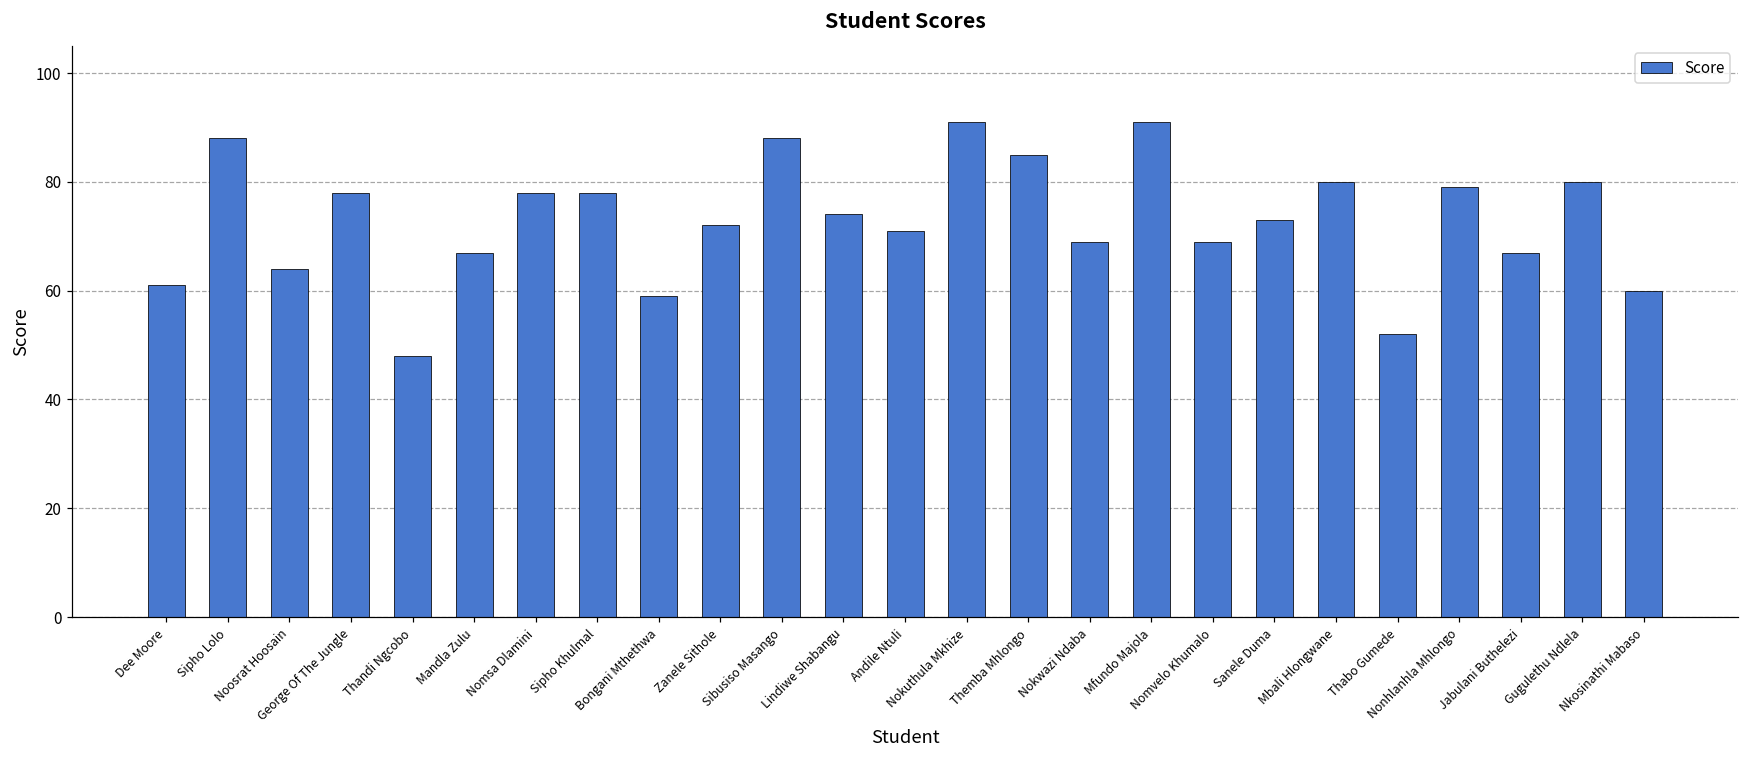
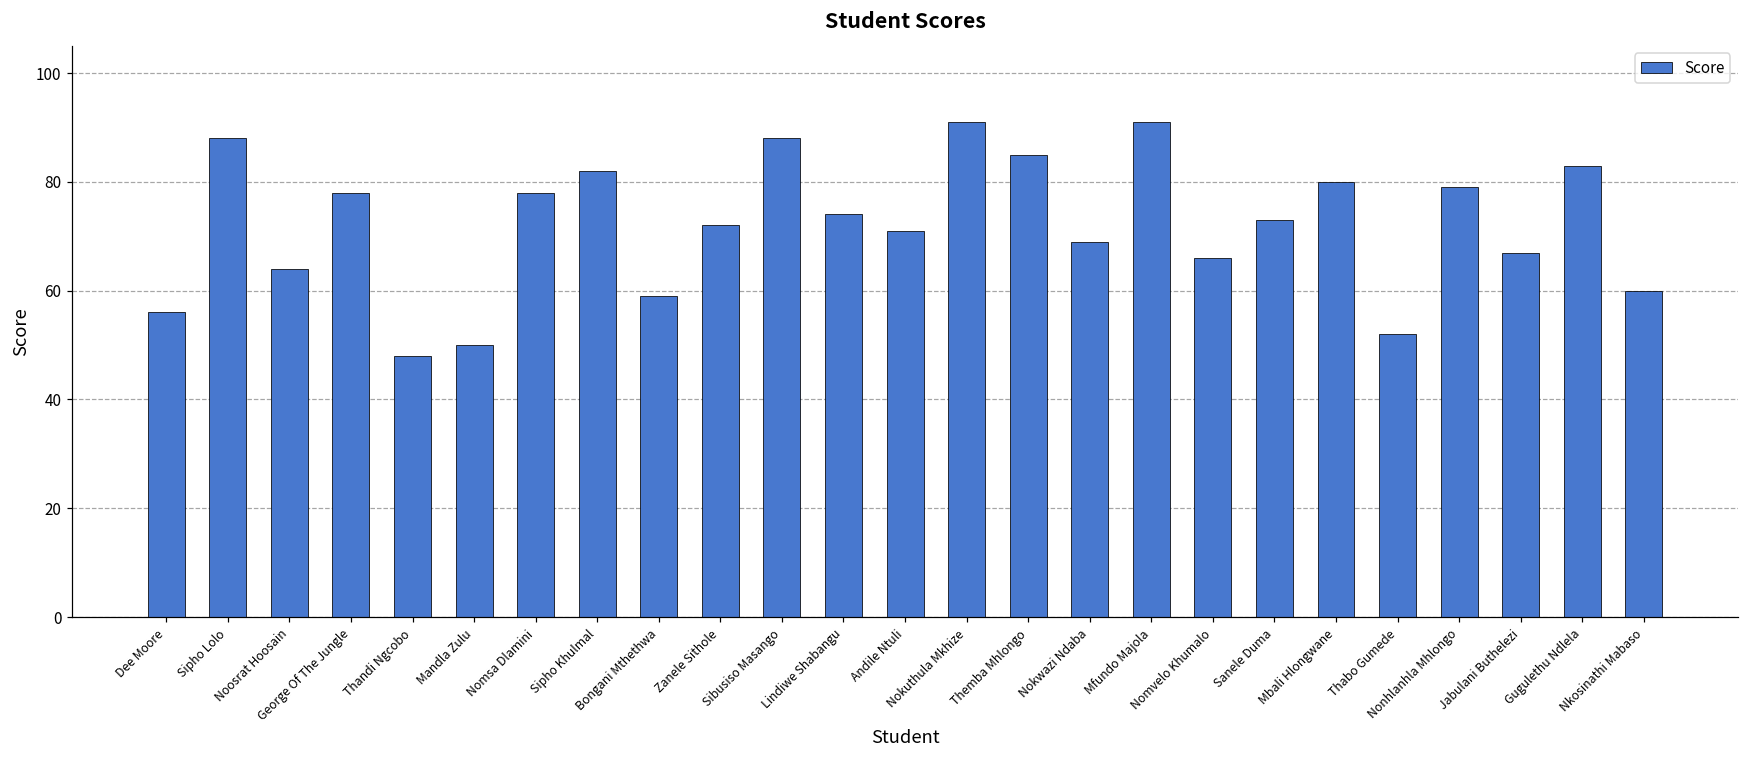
Dee Moore: 61 -> 56
Mandla Zulu: 67 -> 50
Sipho Khulmal: 78 -> 82
Nomvelo Khumalo: 69 -> 66
Gugulethu Ndlela: 80 -> 83
